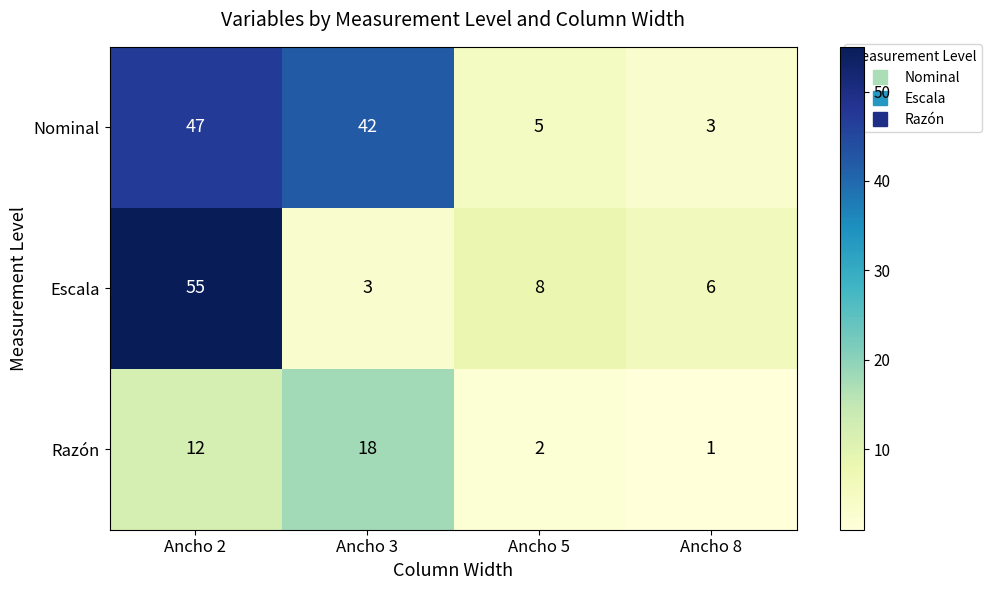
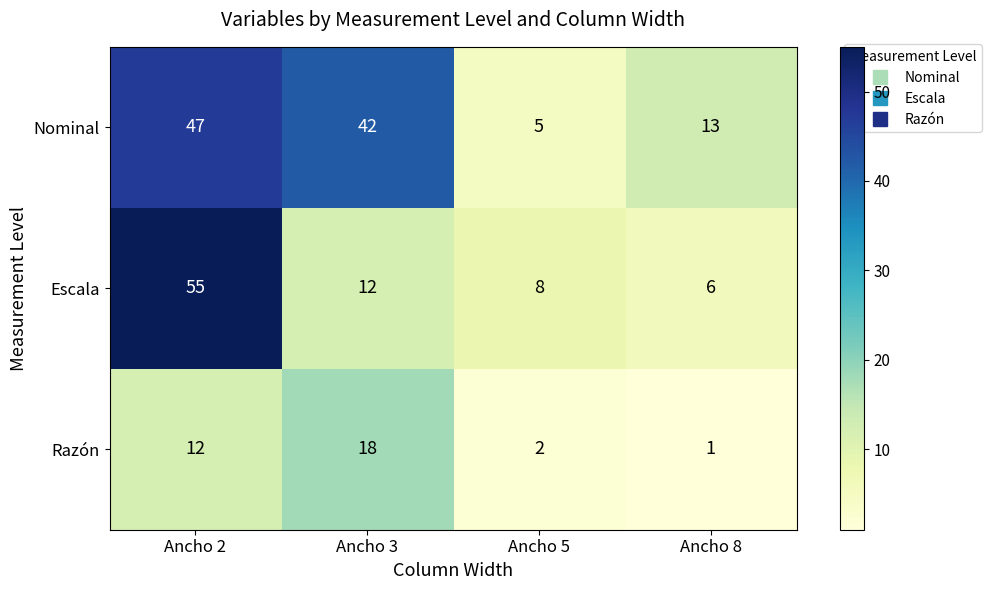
Nominal, Ancho 8: 3 -> 13
Escala, Ancho 3: 3 -> 12
